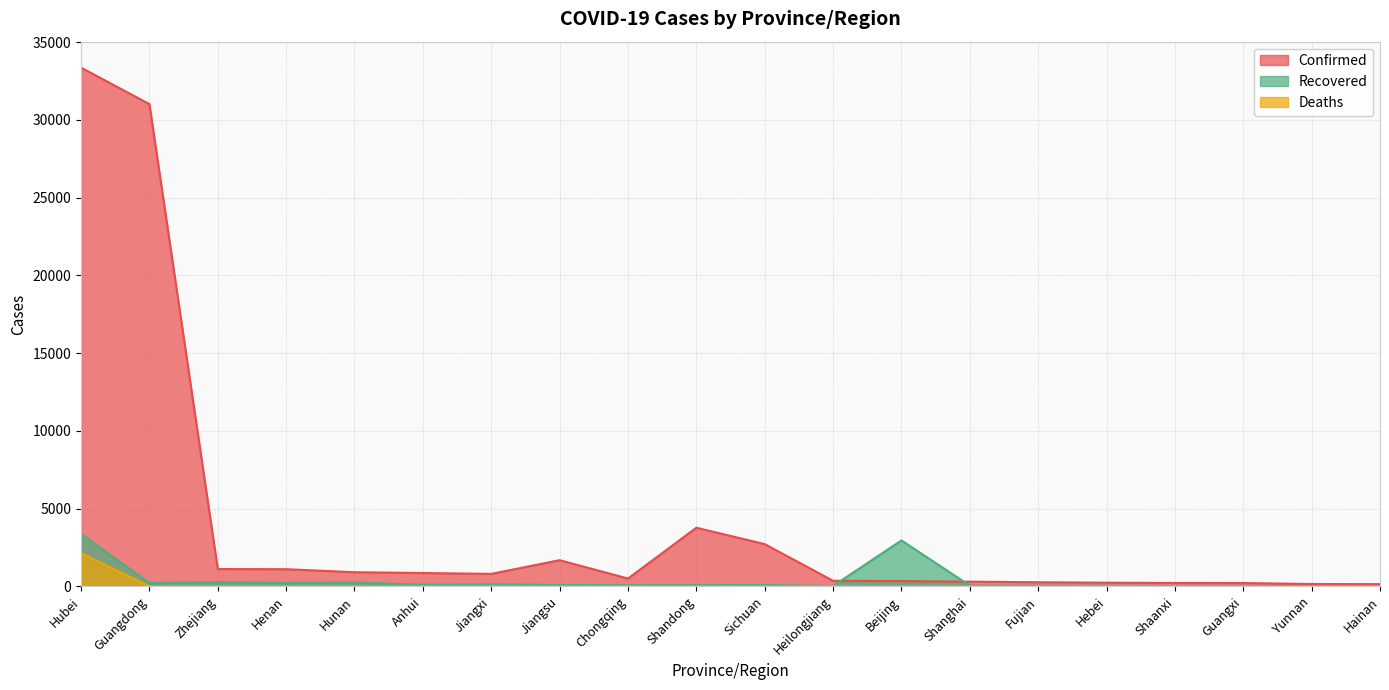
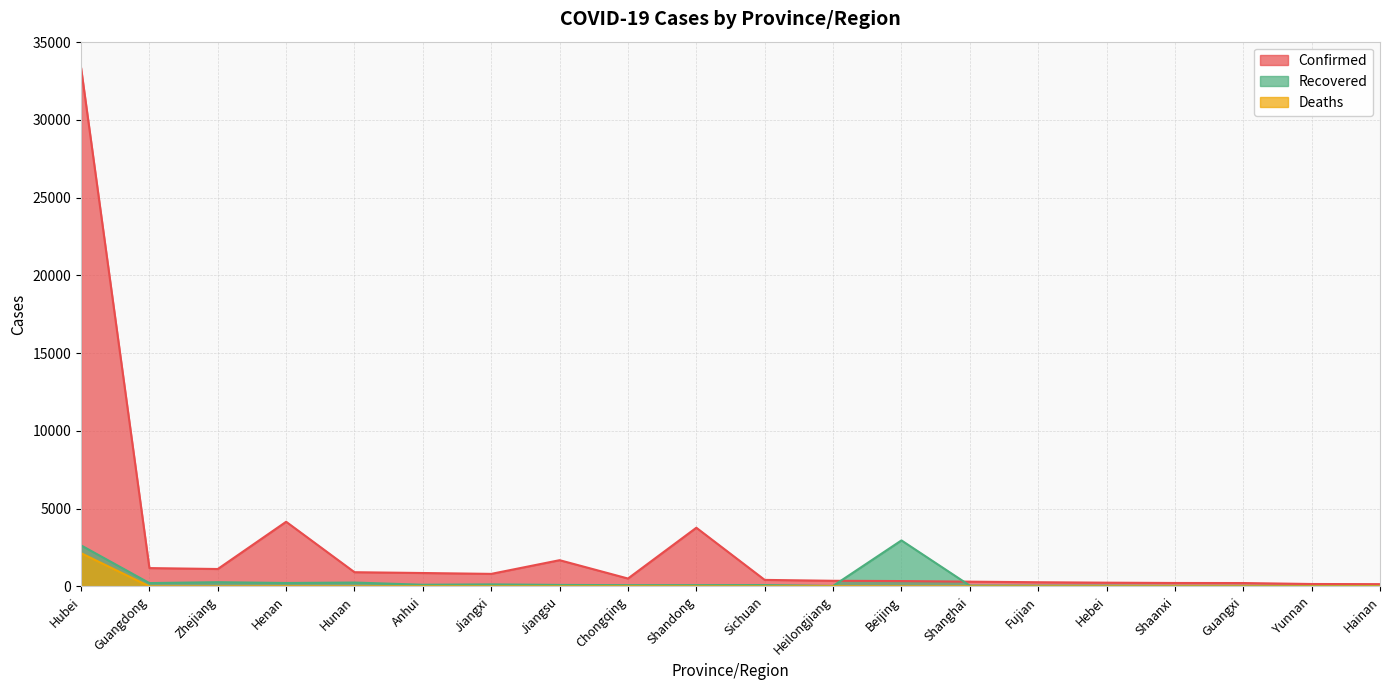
Recovered, Hubei: 3400 -> 2600
Confirmed, Guangdong: 31000 -> 1200
Confirmed, Henan: 1100 -> 4200
Confirmed, Sichuan: 2700 -> 400
